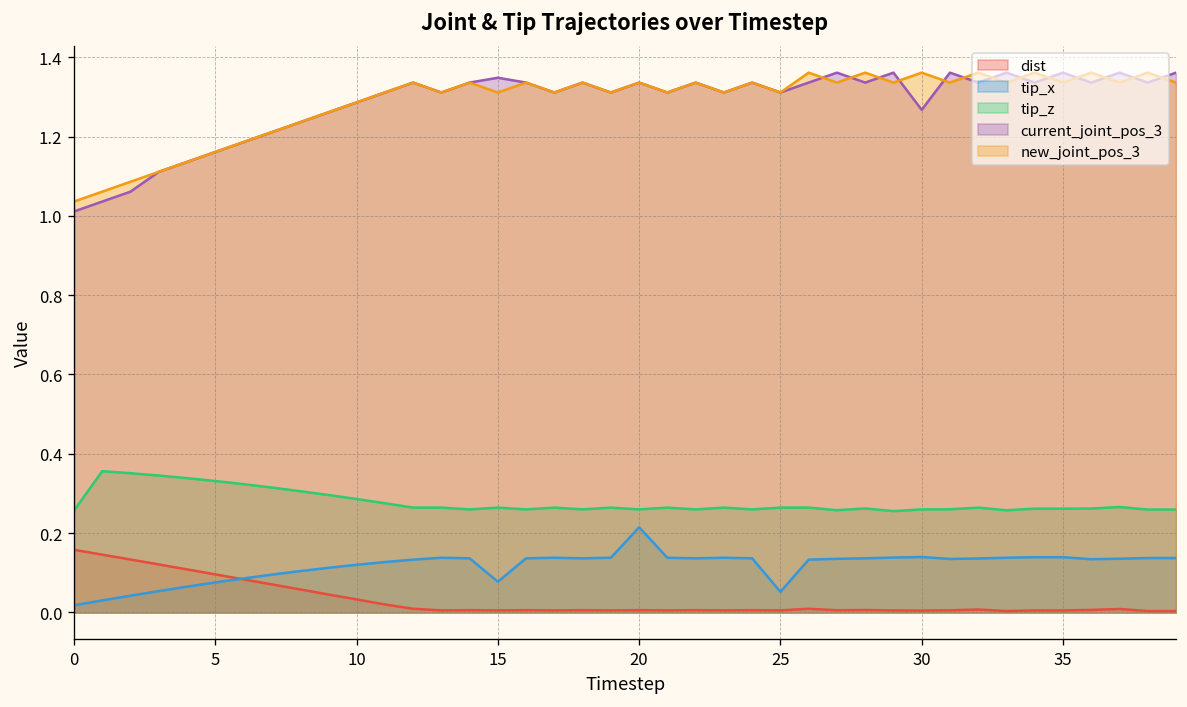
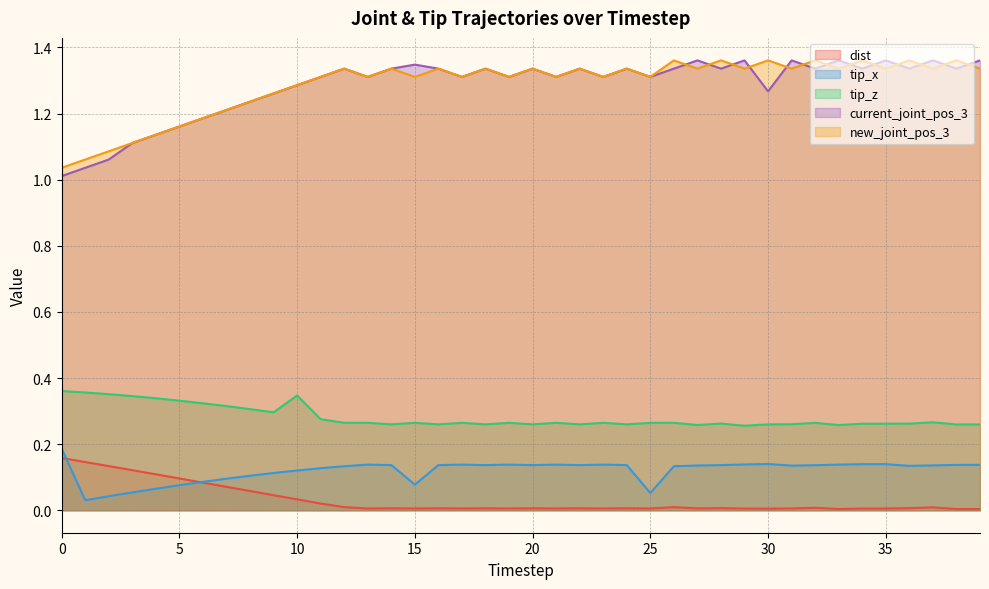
tip_x, 0: 0.02 -> 0.19
tip_z, 0: 0.26 -> 0.36
tip_z, 10: 0.29 -> 0.35
tip_x, 20: 0.21 -> 0.14
